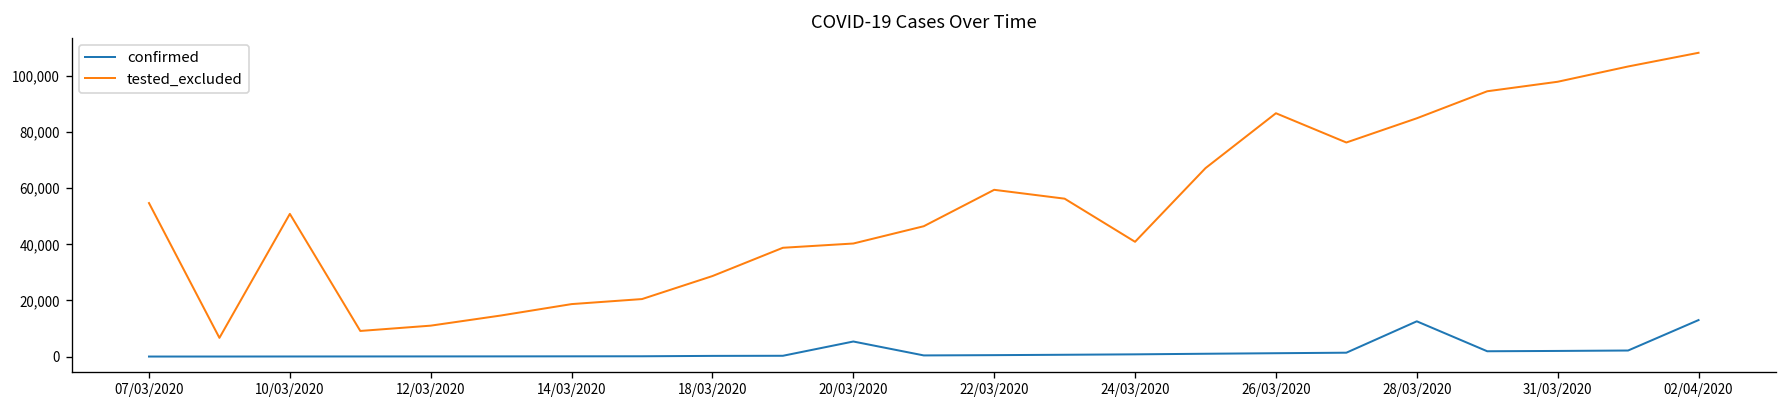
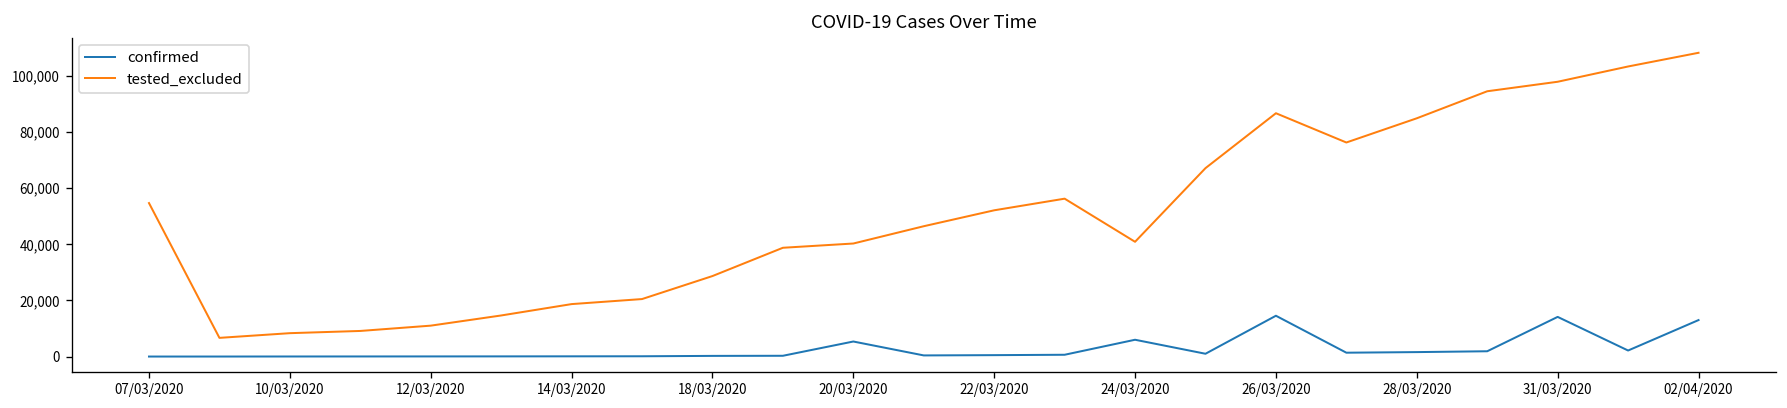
tested_excluded, 10/03/2020: 51,000 -> 8,000
tested_excluded, 22/03/2020: 59,000 -> 52,000
confirmed, 24/03/2020: 1,000 -> 6,000
confirmed, 26/03/2020: 1,000 -> 15,000
confirmed, 28/03/2020: 13,000 -> 2,000
confirmed, 31/03/2020: 2,000 -> 14,000
